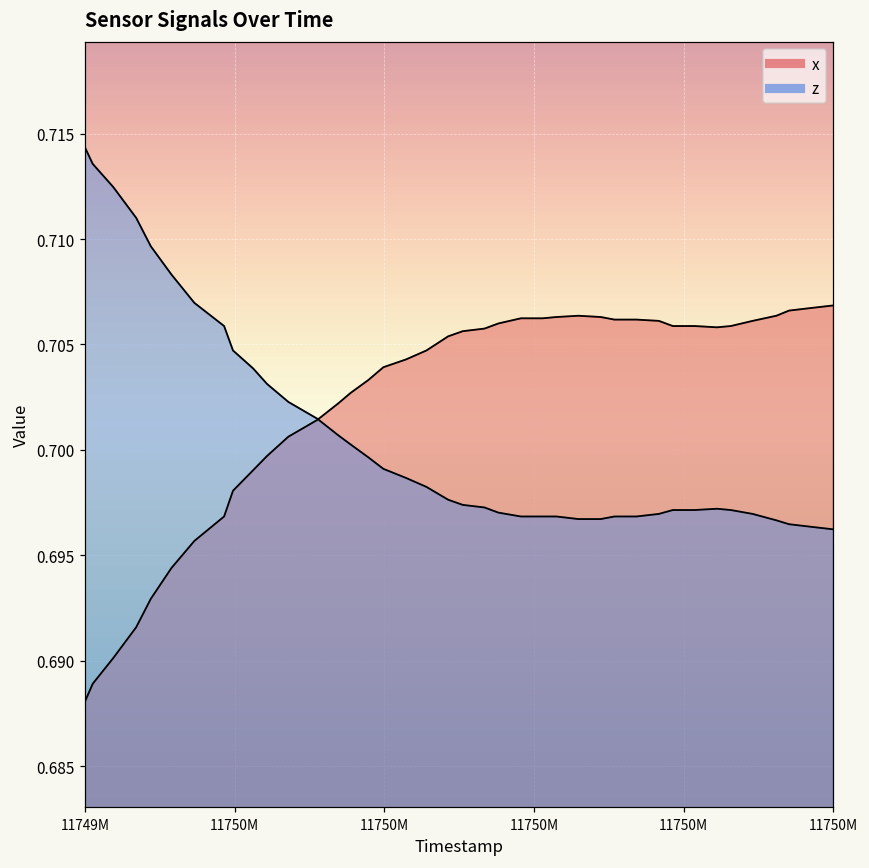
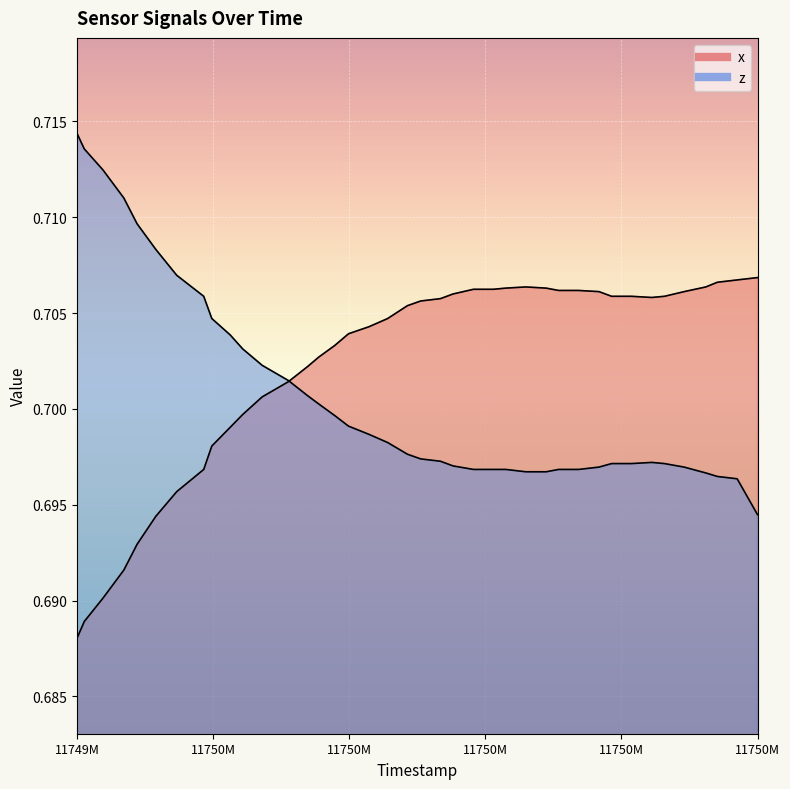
z, 11750M: 0.6962 -> 0.6945
